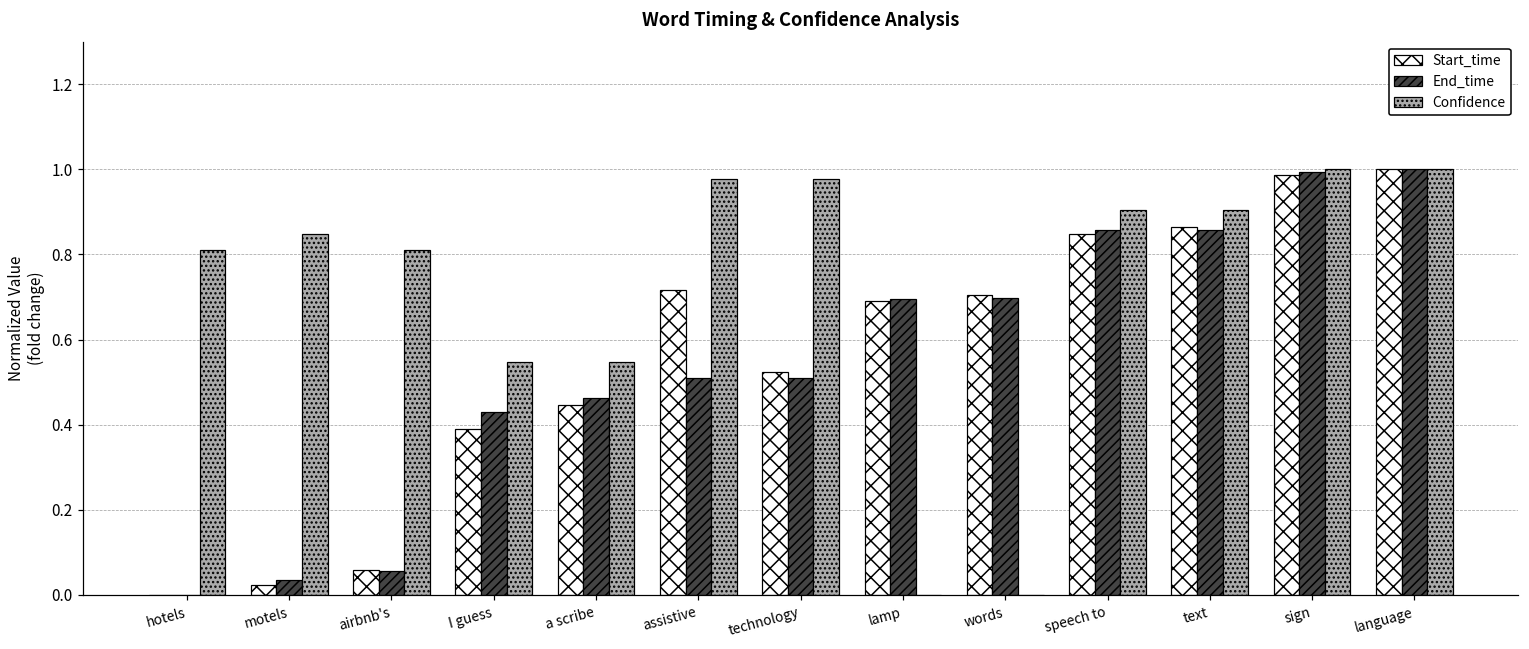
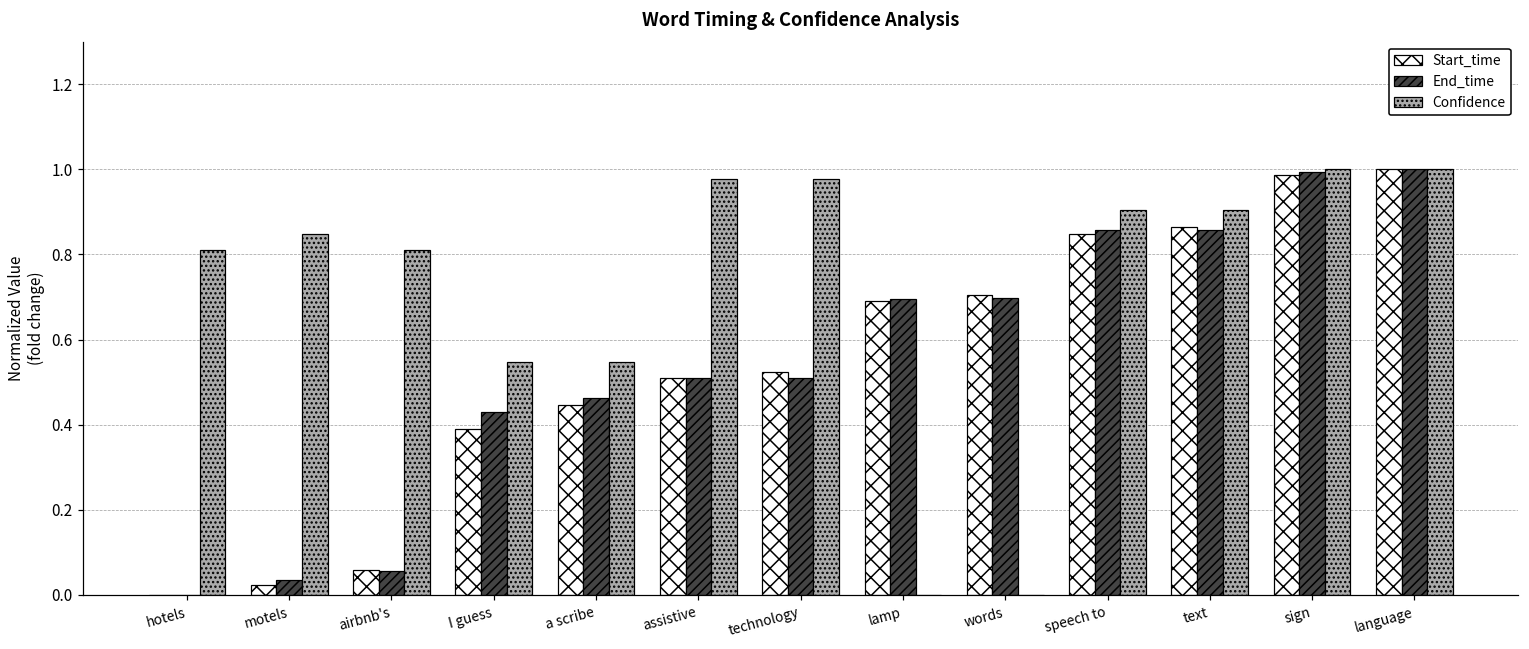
Start_time, assistive: 0.72 -> 0.51
